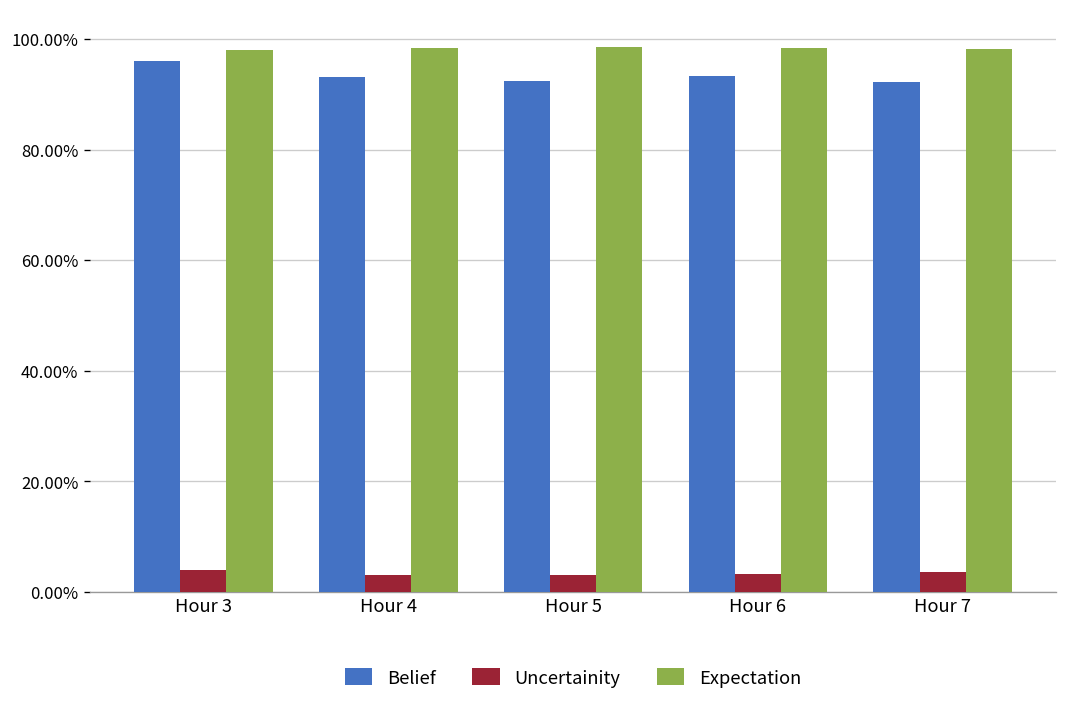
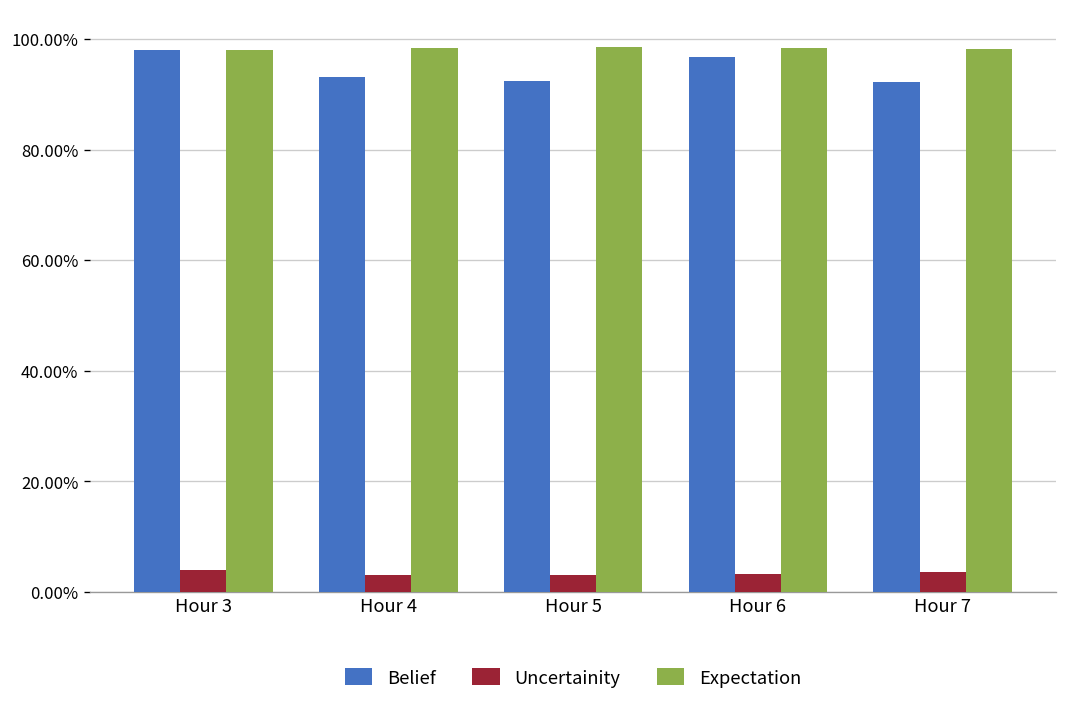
Belief, Hour 3: 96% -> 98%
Belief, Hour 6: 93% -> 97%
